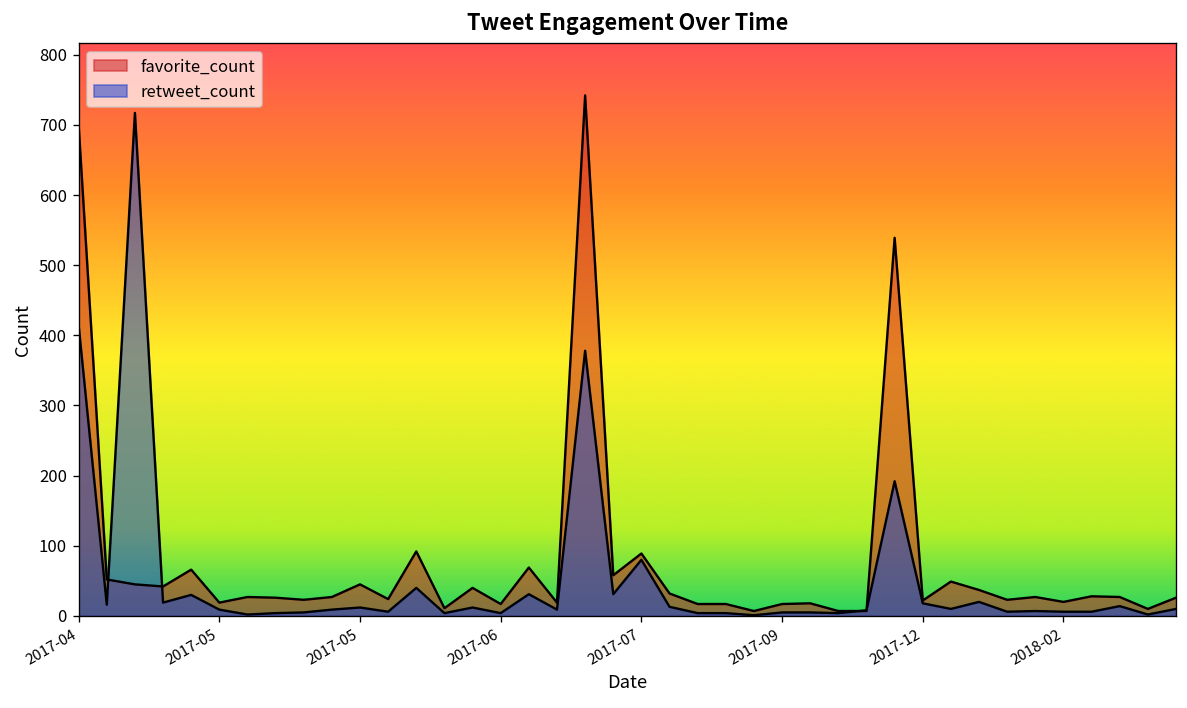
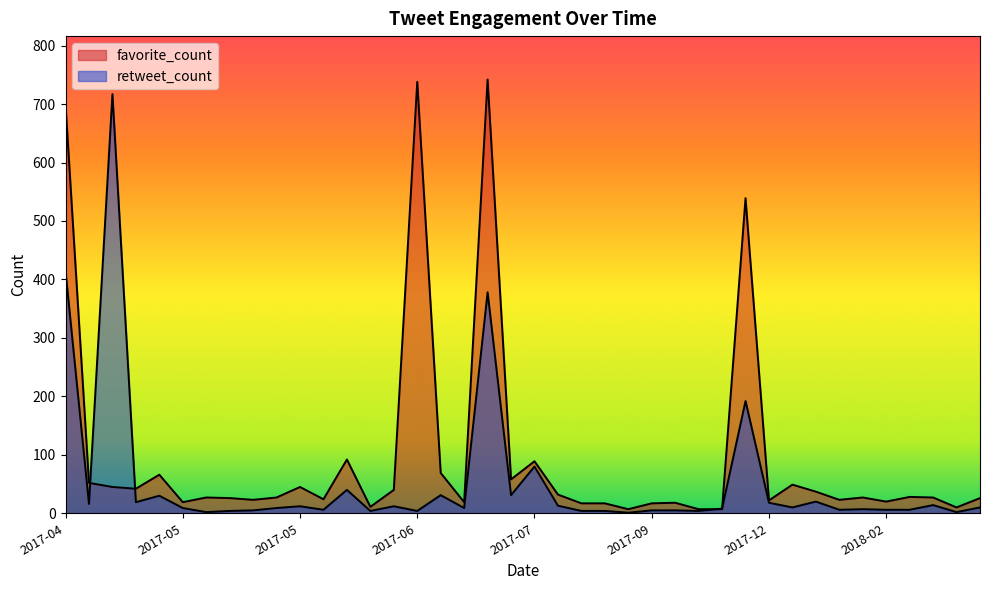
favorite_count, 2017-06: 20 -> 740
